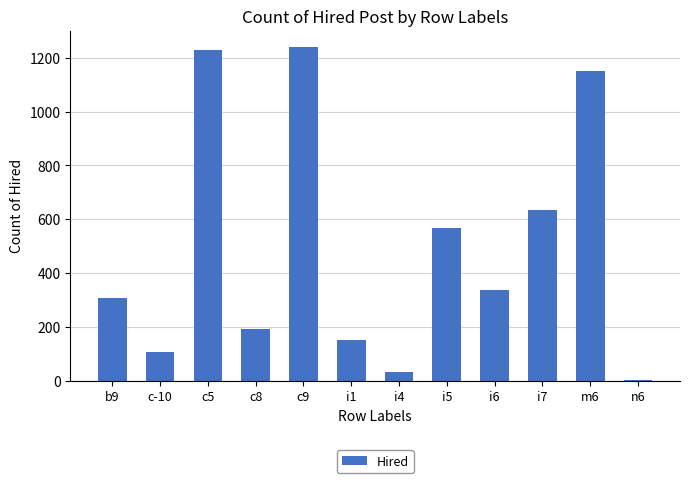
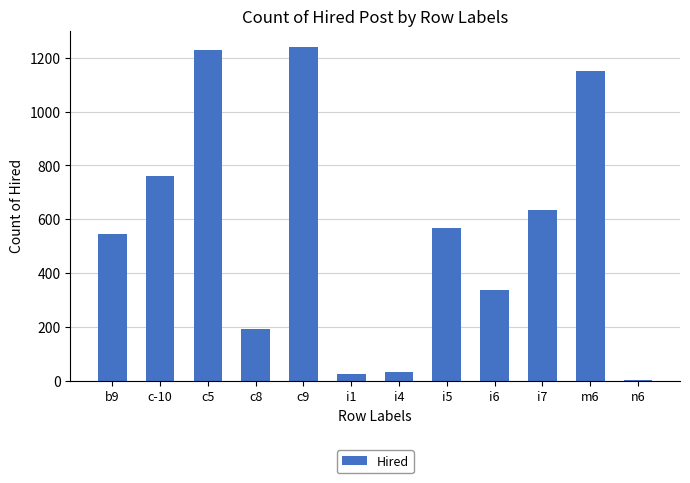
b9: 310 -> 550
c-10: 110 -> 760
i1: 150 -> 30
